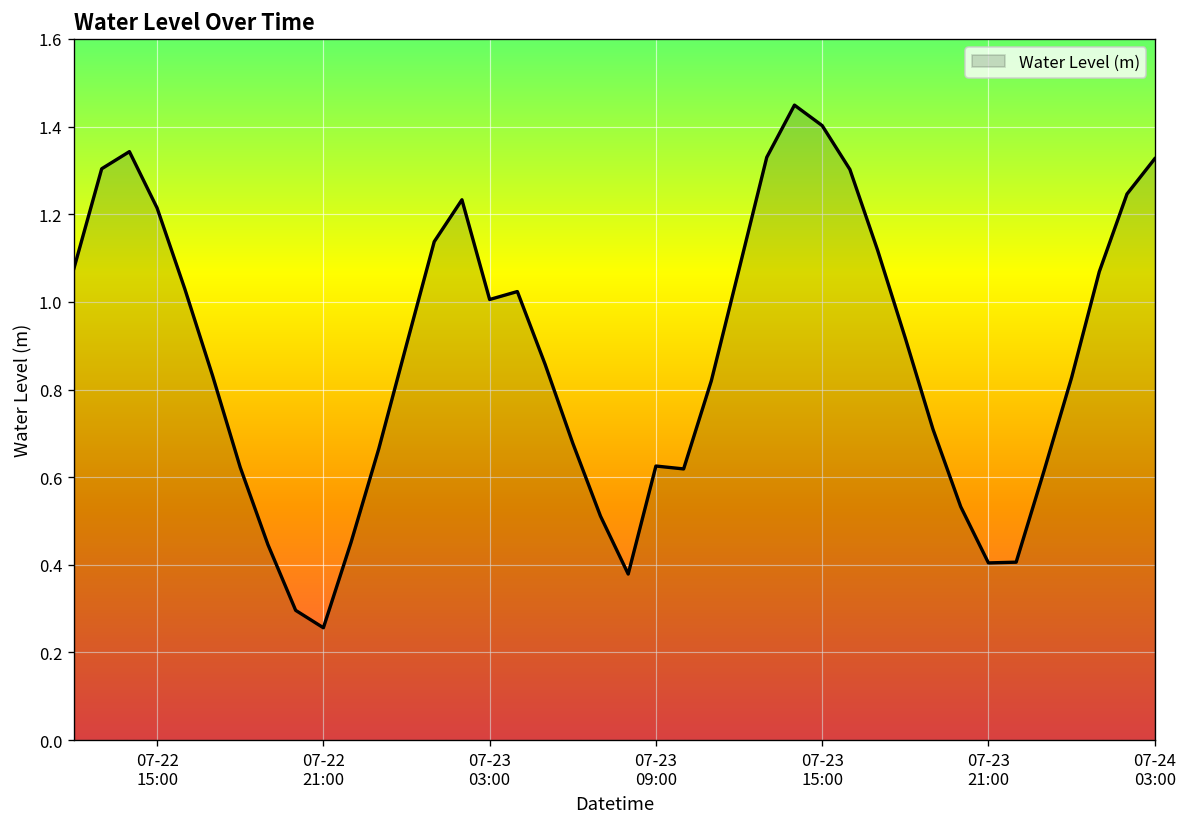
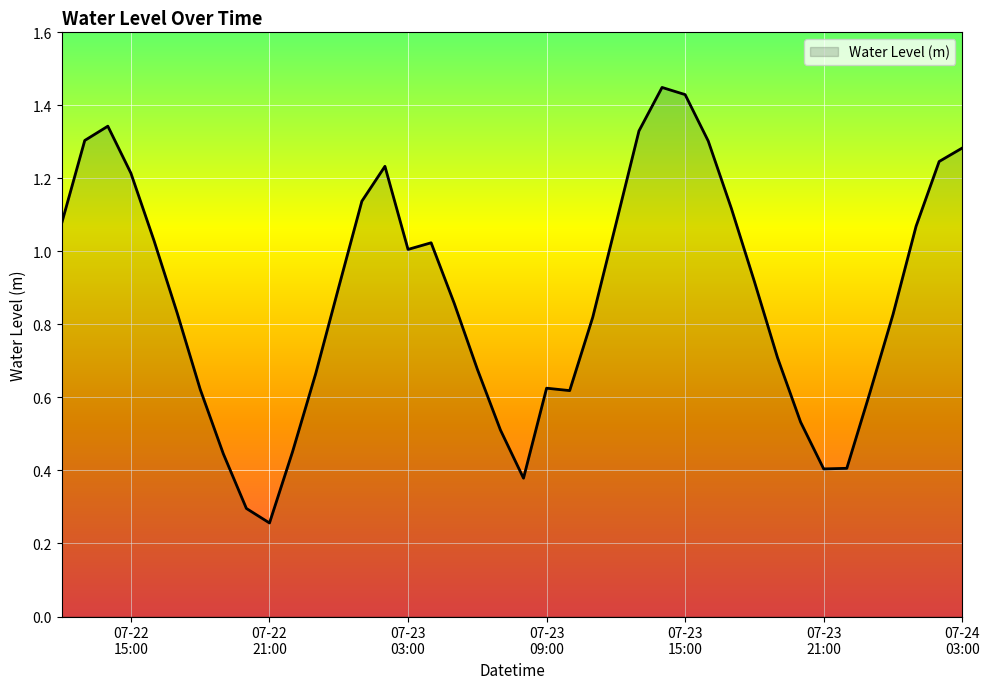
07-23 15:00: 1.40 -> 1.43
07-24 03:00: 1.33 -> 1.28
